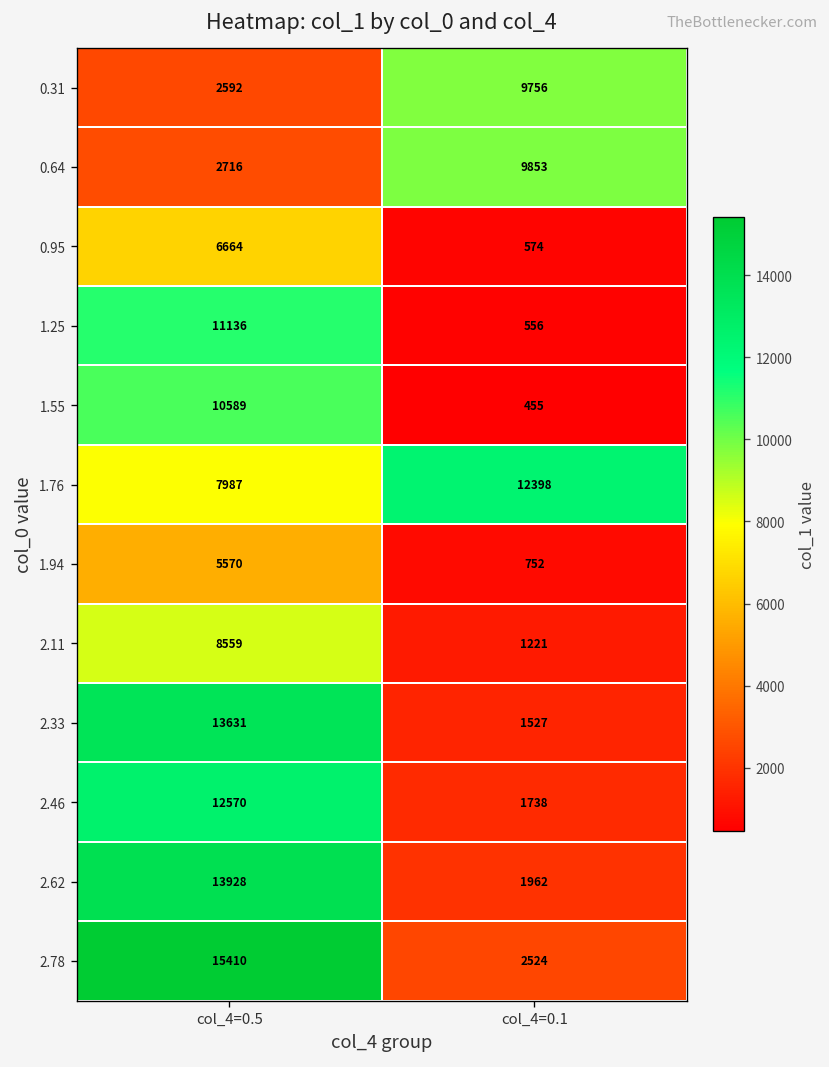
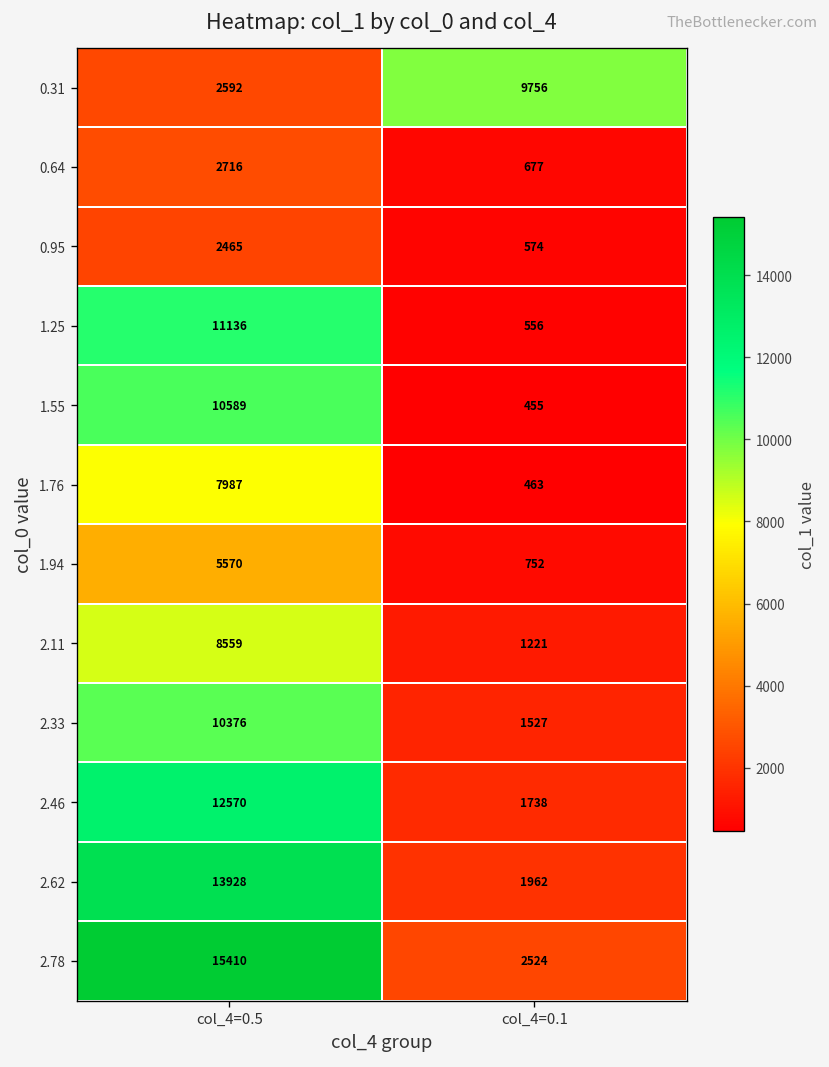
0.64, col_4=0.1: 9853 -> 677
0.95, col_4=0.5: 6664 -> 2465
1.76, col_4=0.1: 12398 -> 463
2.33, col_4=0.5: 13631 -> 10376
